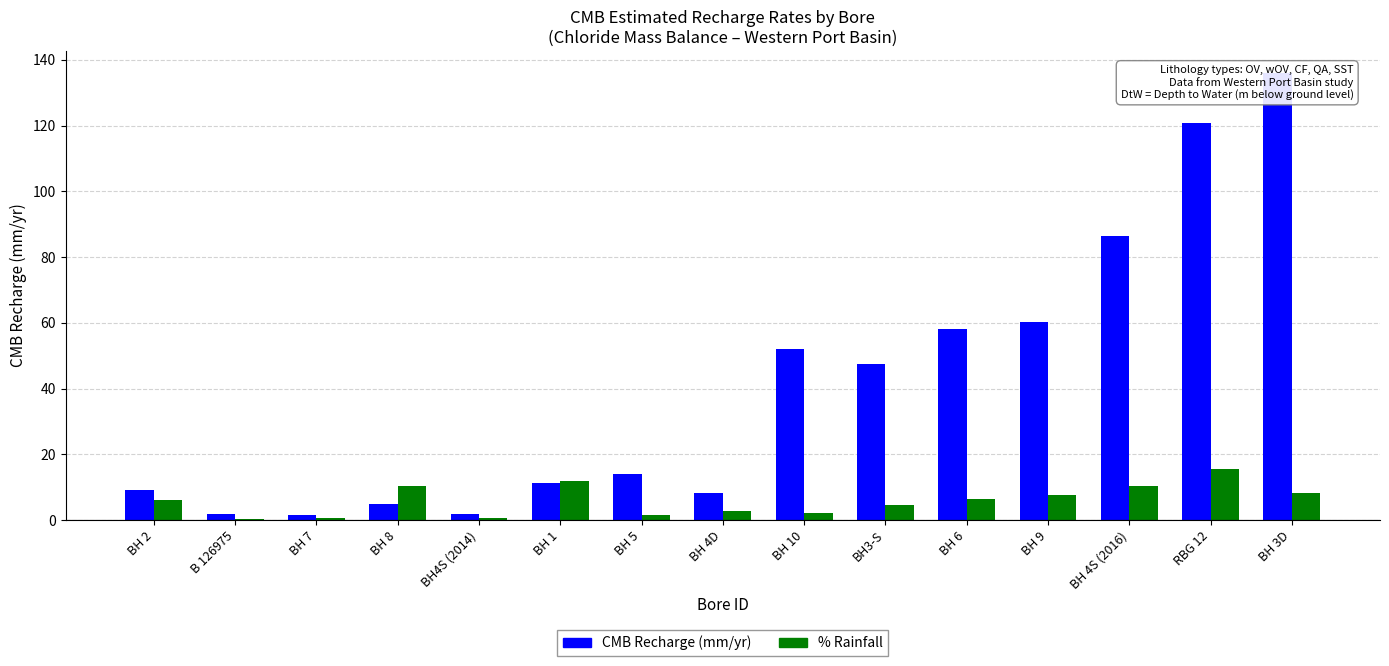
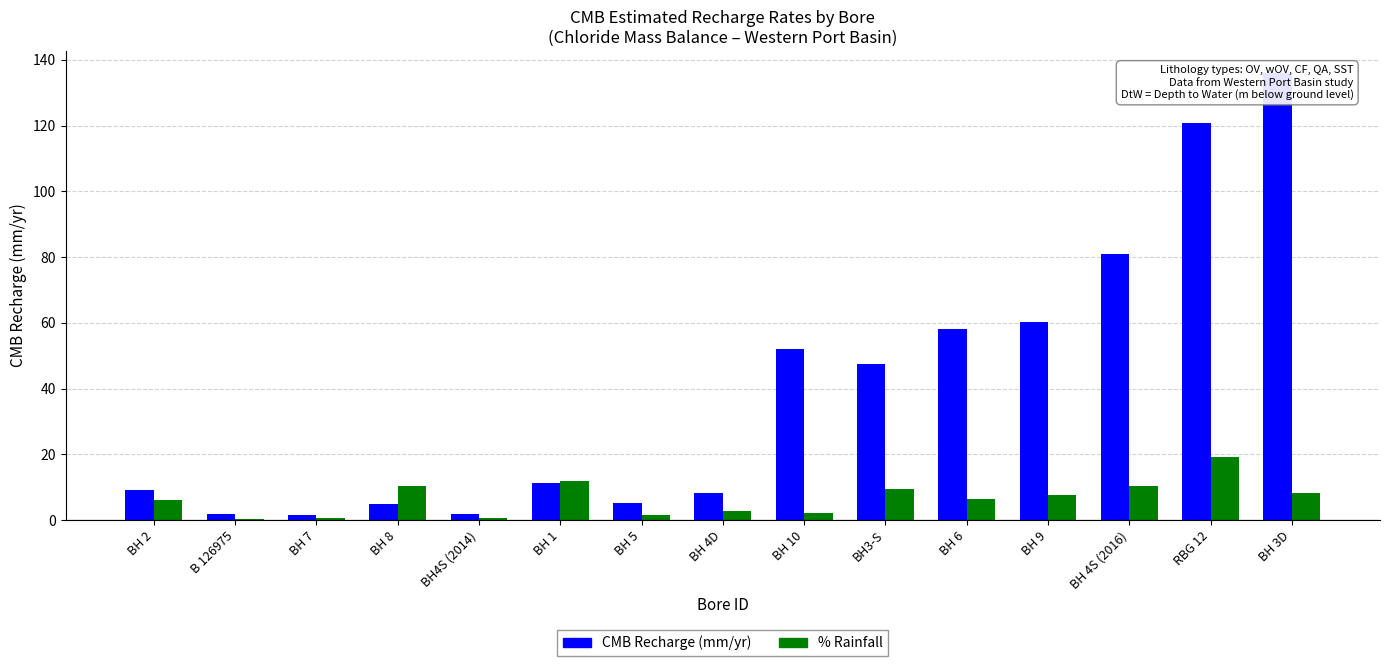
CMB Recharge (mm/yr), BH 5: 14 -> 5
% Rainfall, BH3-S: 5 -> 10
CMB Recharge (mm/yr), BH 4S (2016): 86 -> 81
% Rainfall, RBG 12: 16 -> 19
